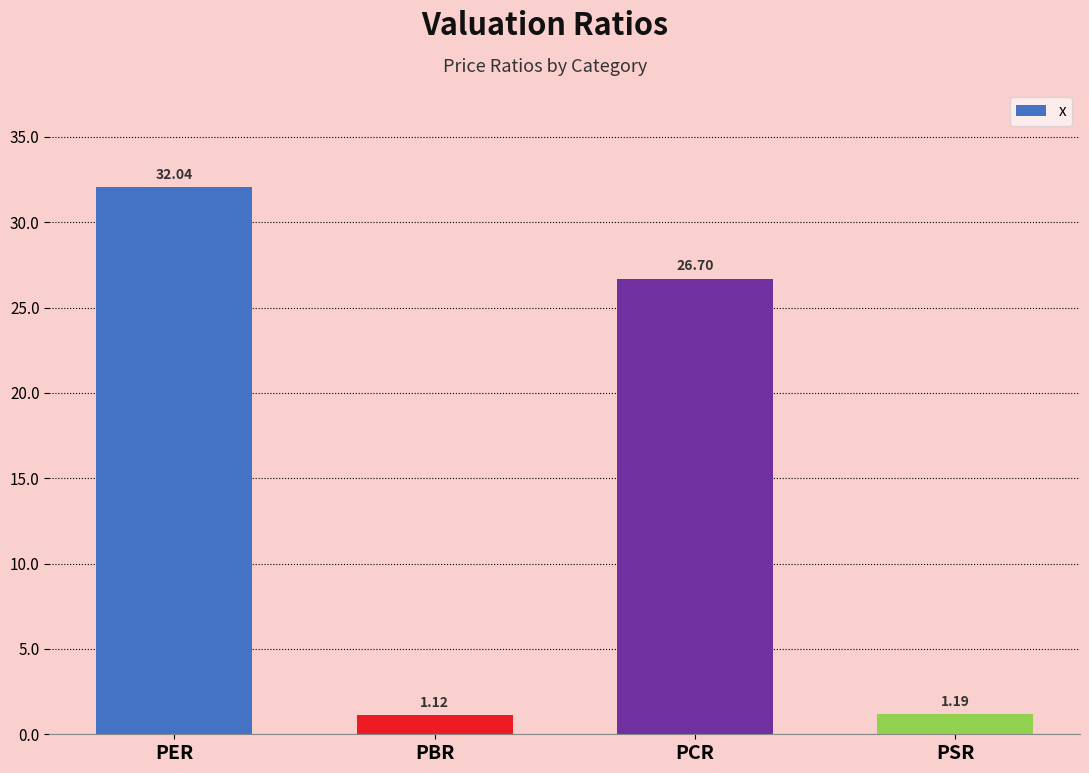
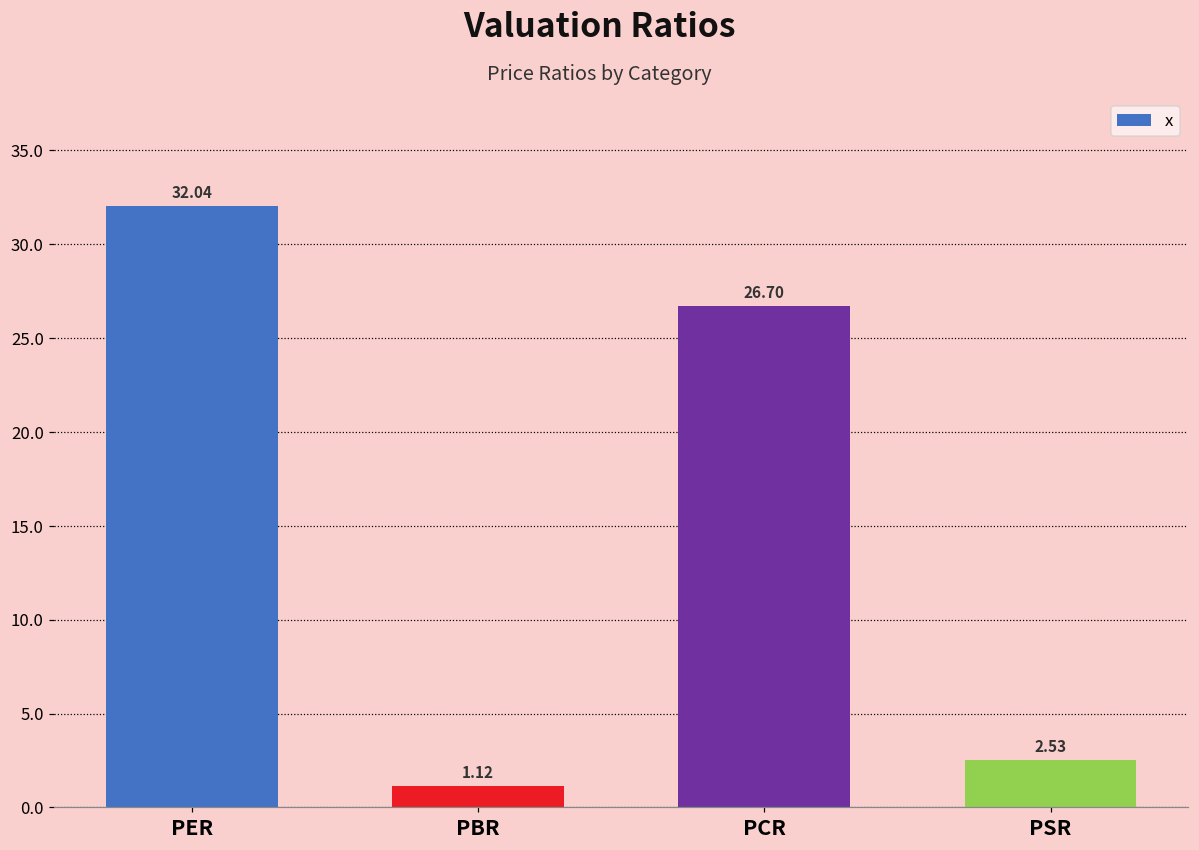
PSR: 1.19 -> 2.53
